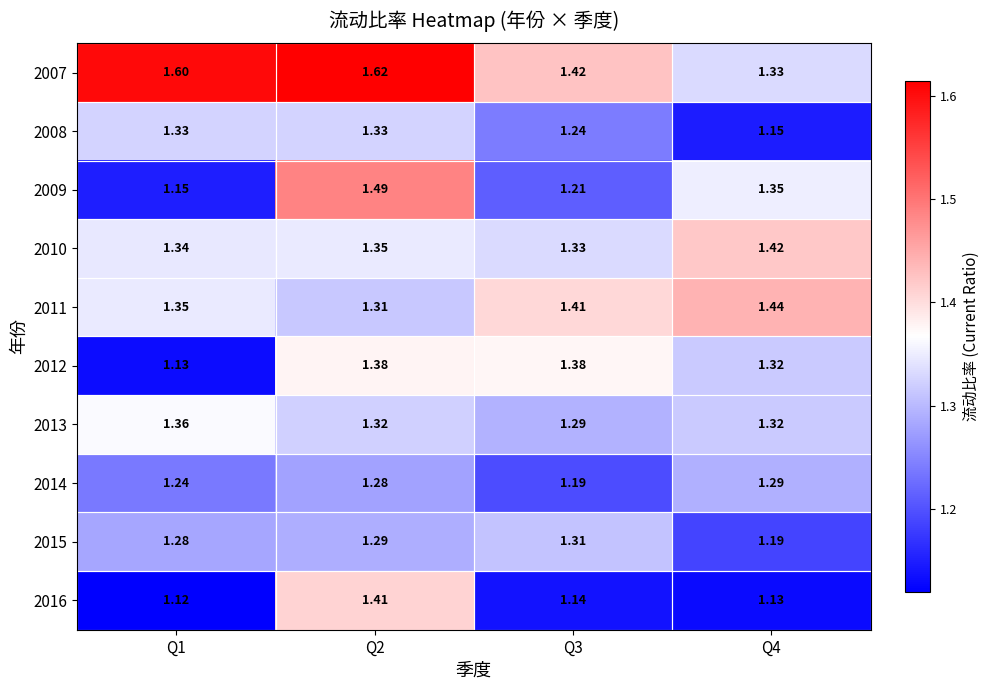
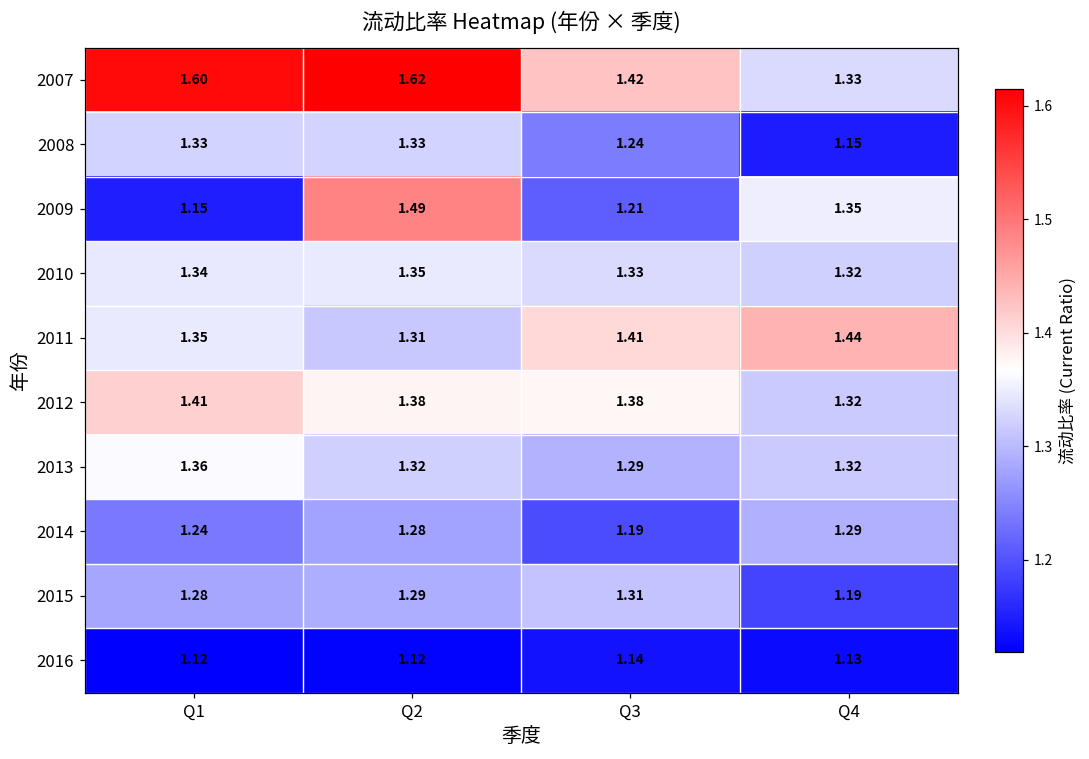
2010, Q4: 1.42 -> 1.32
2012, Q1: 1.13 -> 1.41
2016, Q2: 1.41 -> 1.12
